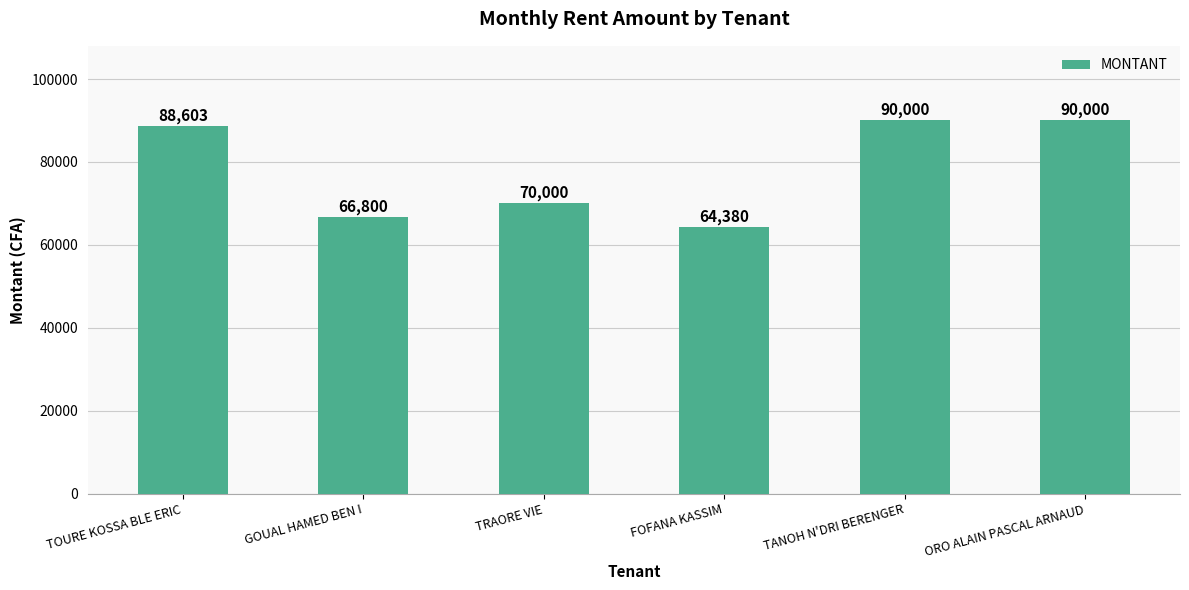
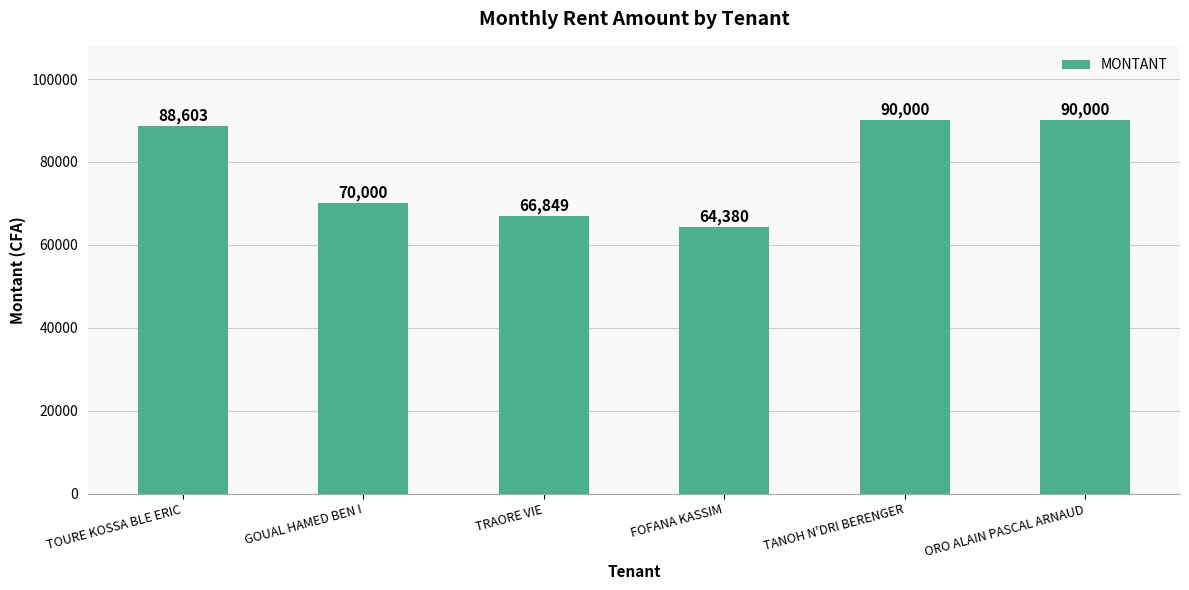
GOUAL HAMED BEN I: 66,800 -> 70,000
TRAORE VIE: 70,000 -> 66,849
